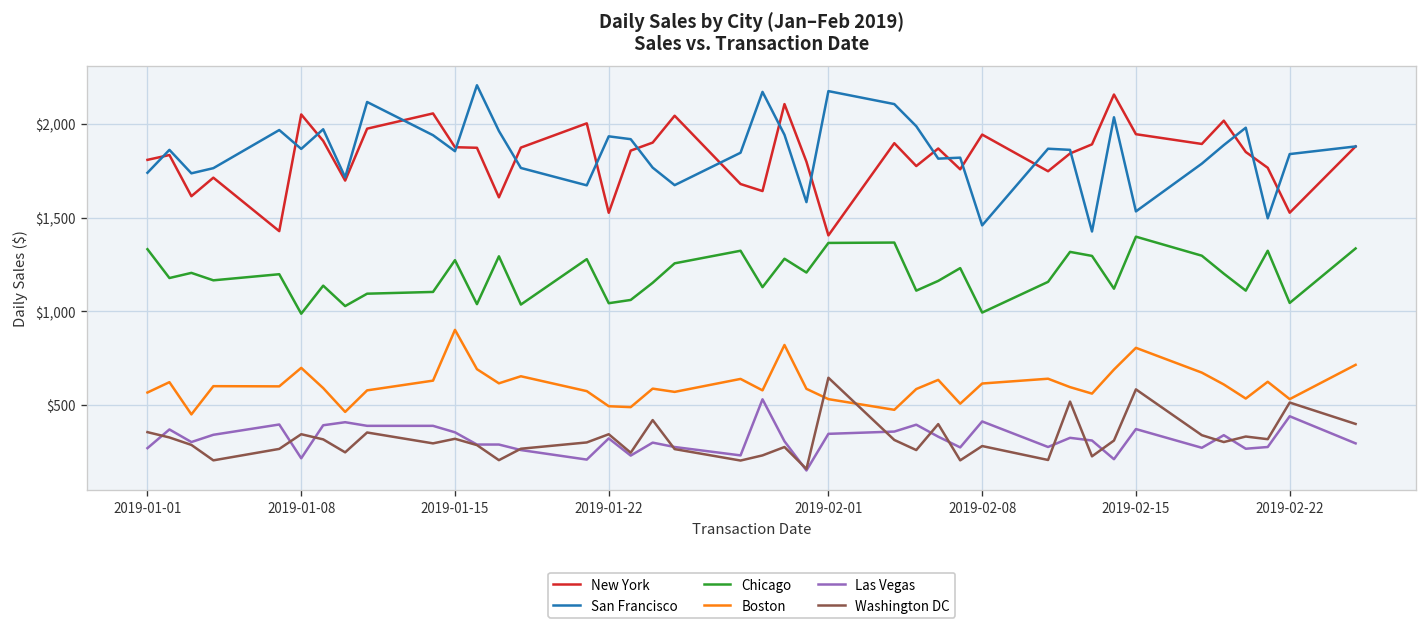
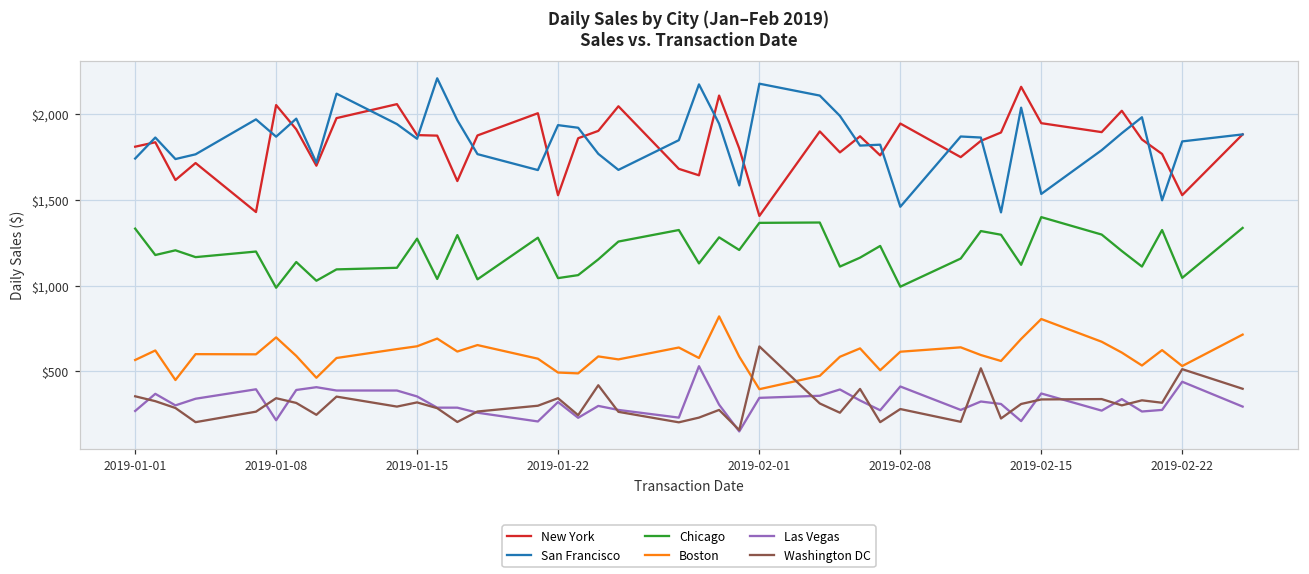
Boston, 2019-01-15: $900 -> $650
Boston, 2019-02-01: $530 -> $400
Washington DC, 2019-02-15: $580 -> $340
